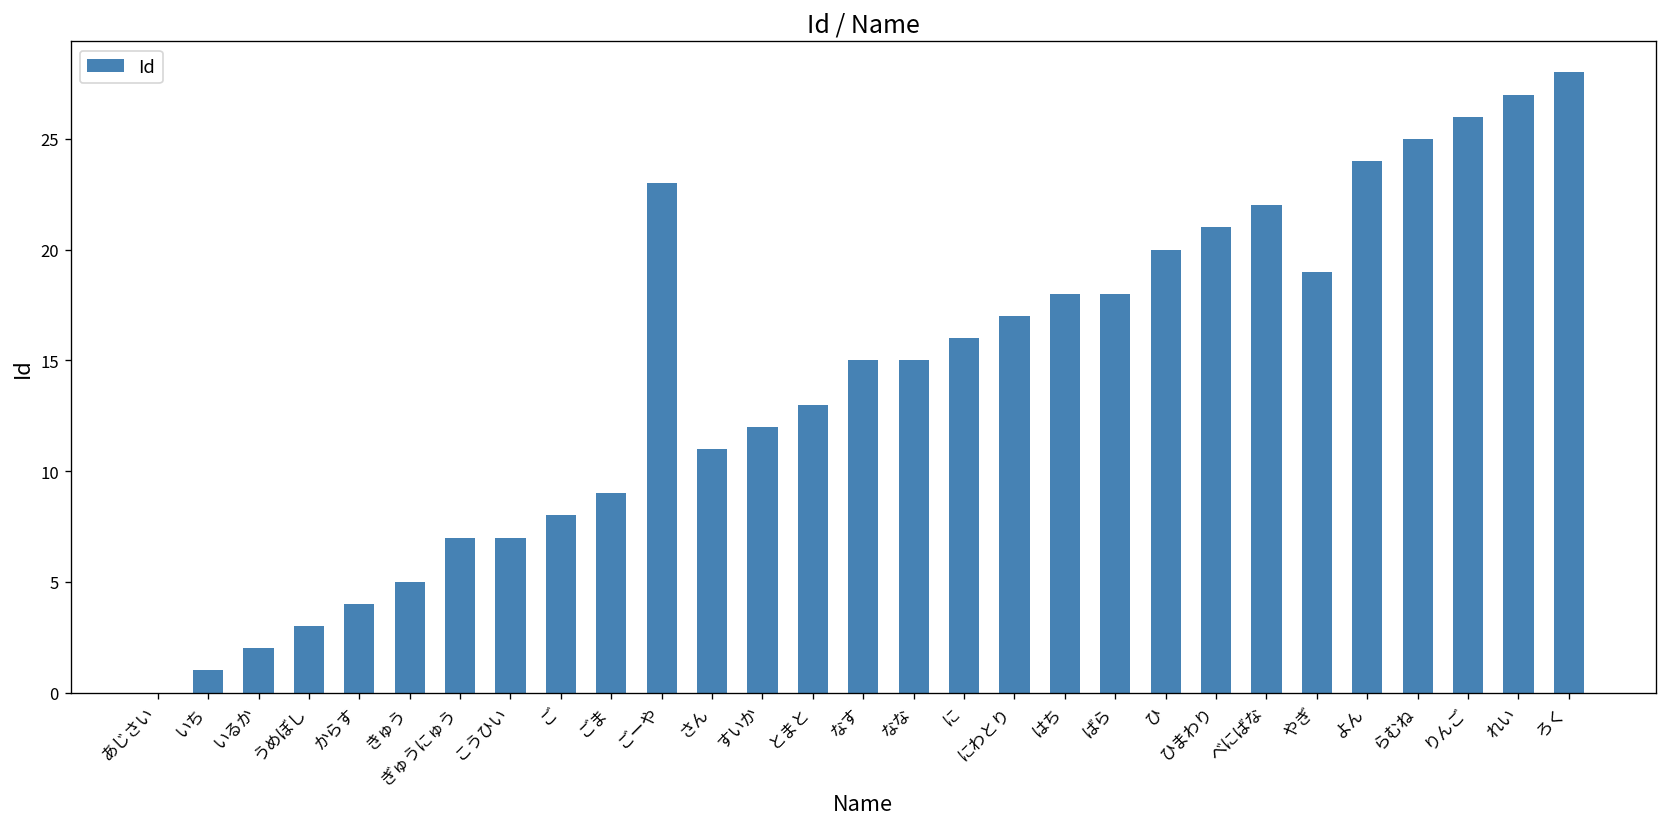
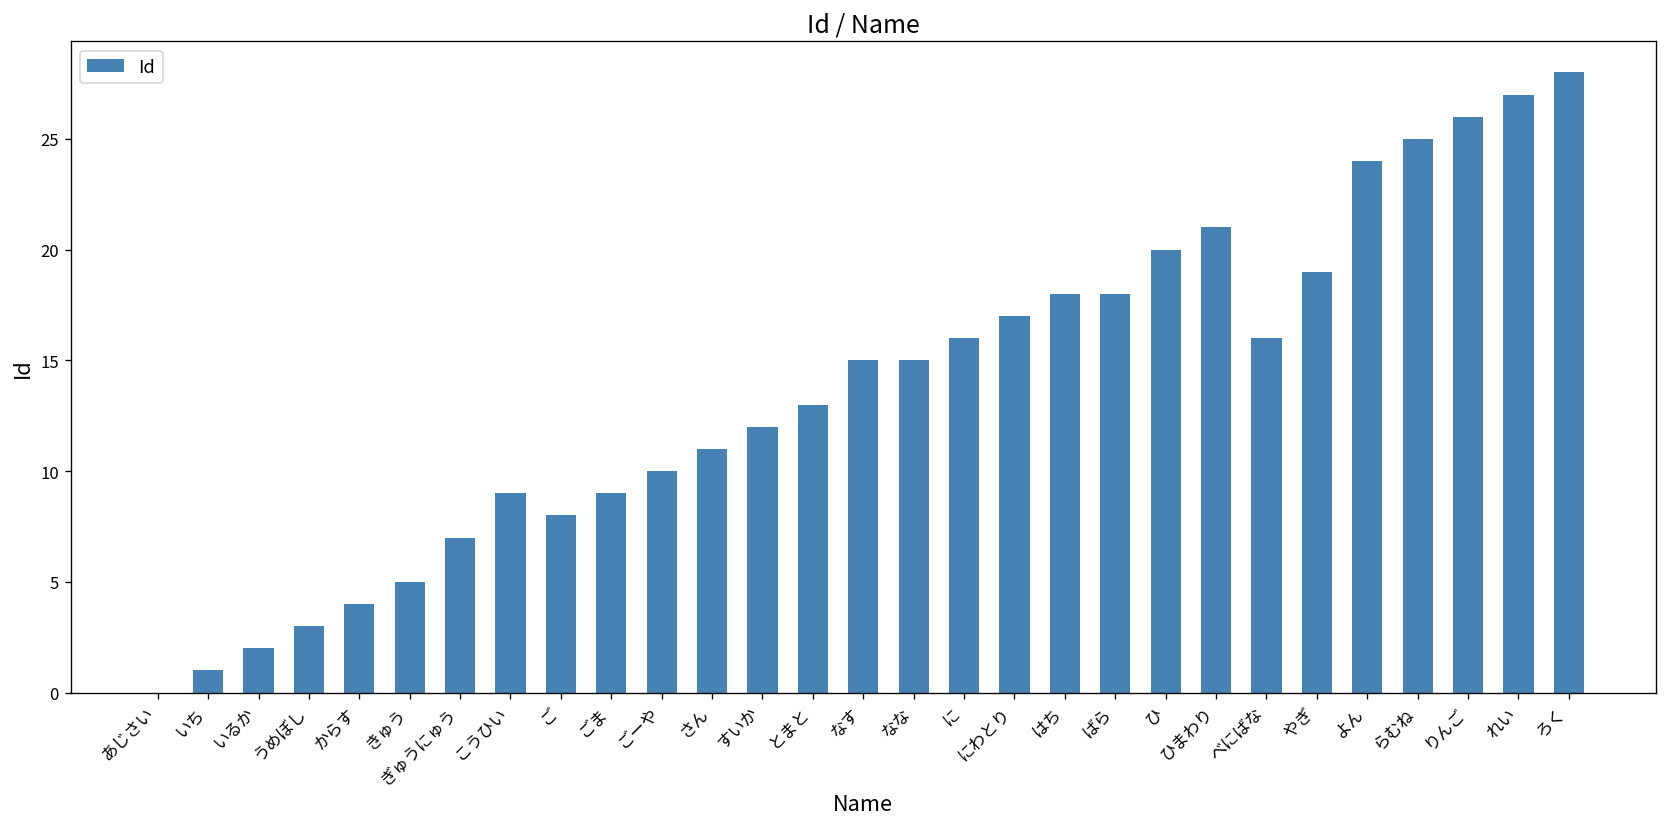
こうひい: 7 -> 9
ごーや: 23 -> 10
べにばな: 22 -> 16
